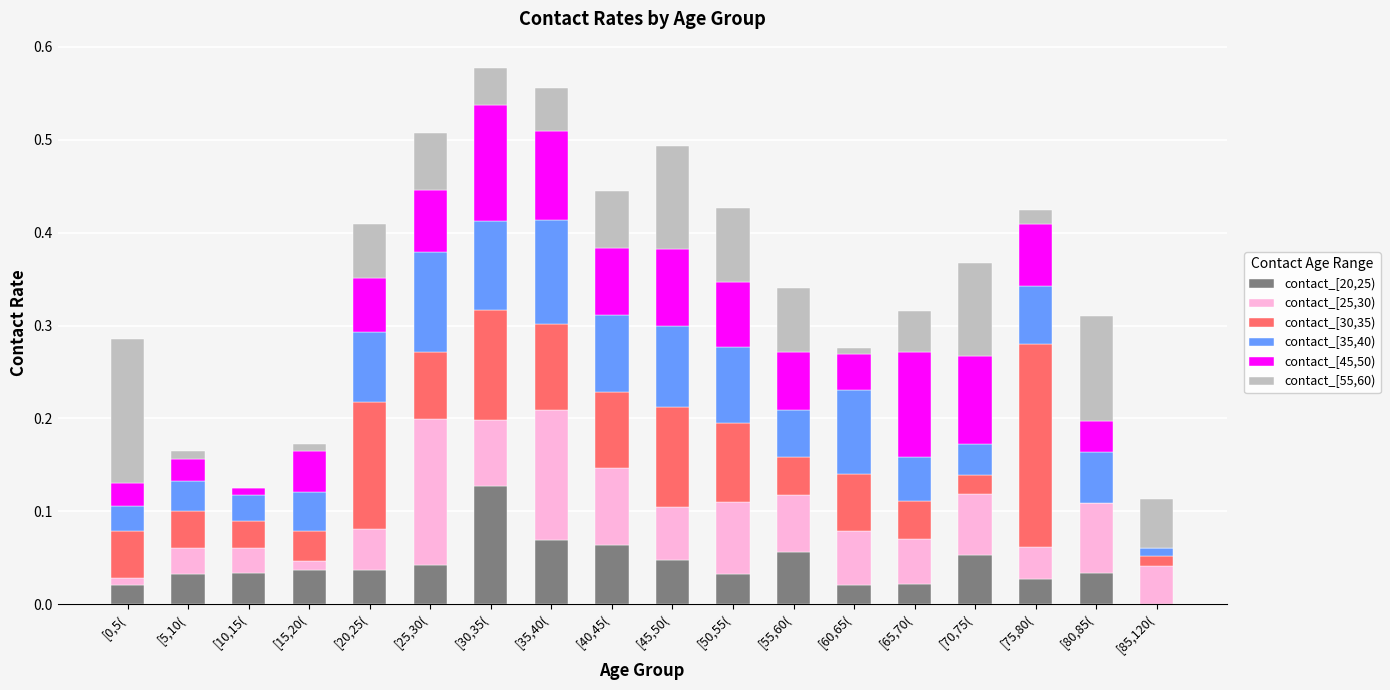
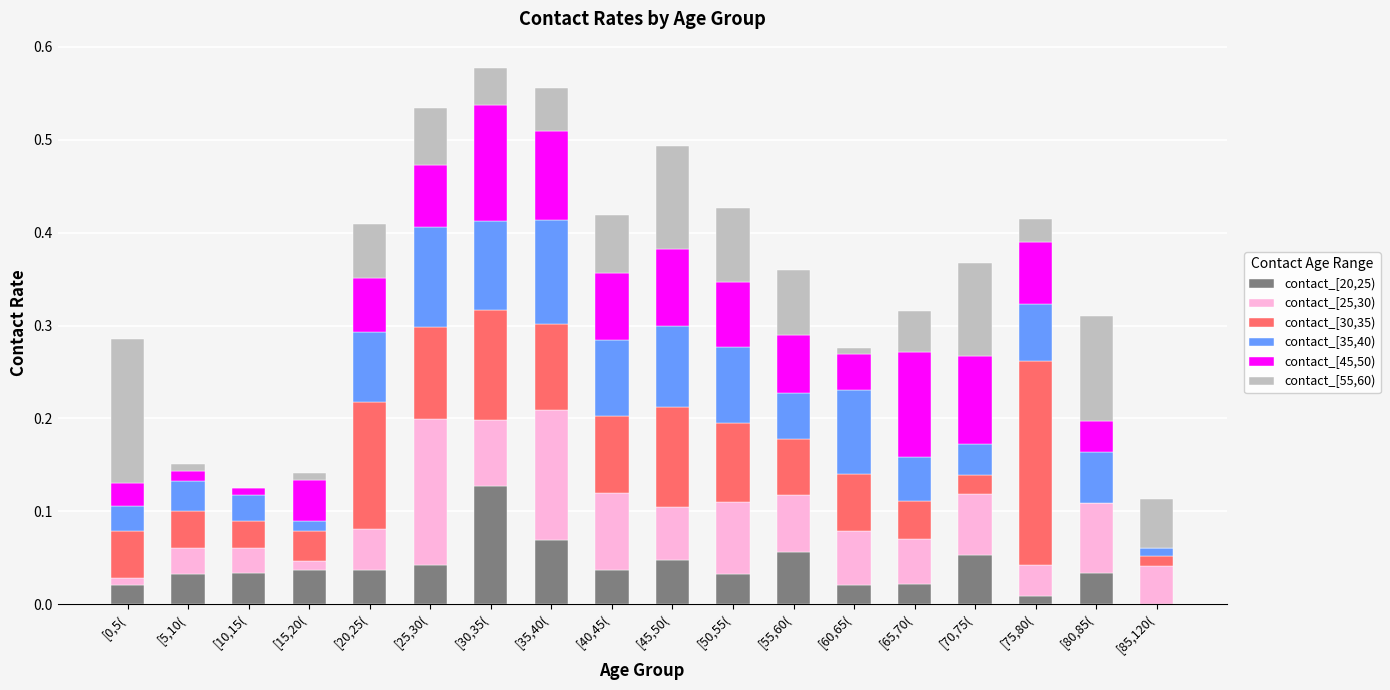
contact_[45,50), [5,10(: 0.02 -> 0.01
contact_[35,40), [15,20(: 0.04 -> 0.01
contact_[30,35), [25,30(: 0.07 -> 0.10
contact_[20,25), [40,45(: 0.06 -> 0.04
contact_[30,35), [55,60(: 0.04 -> 0.06
contact_[20,25), [75,80(: 0.03 -> 0.01
contact_[55,60), [75,80(: 0.01 -> 0.02
